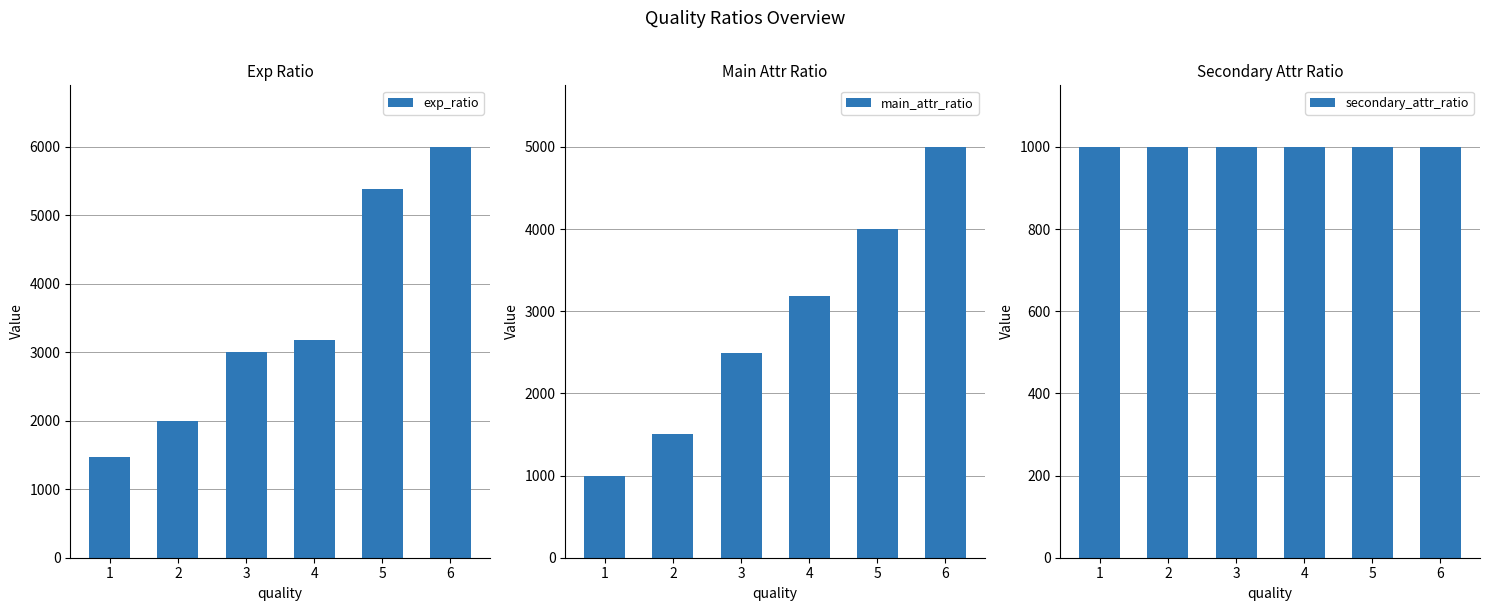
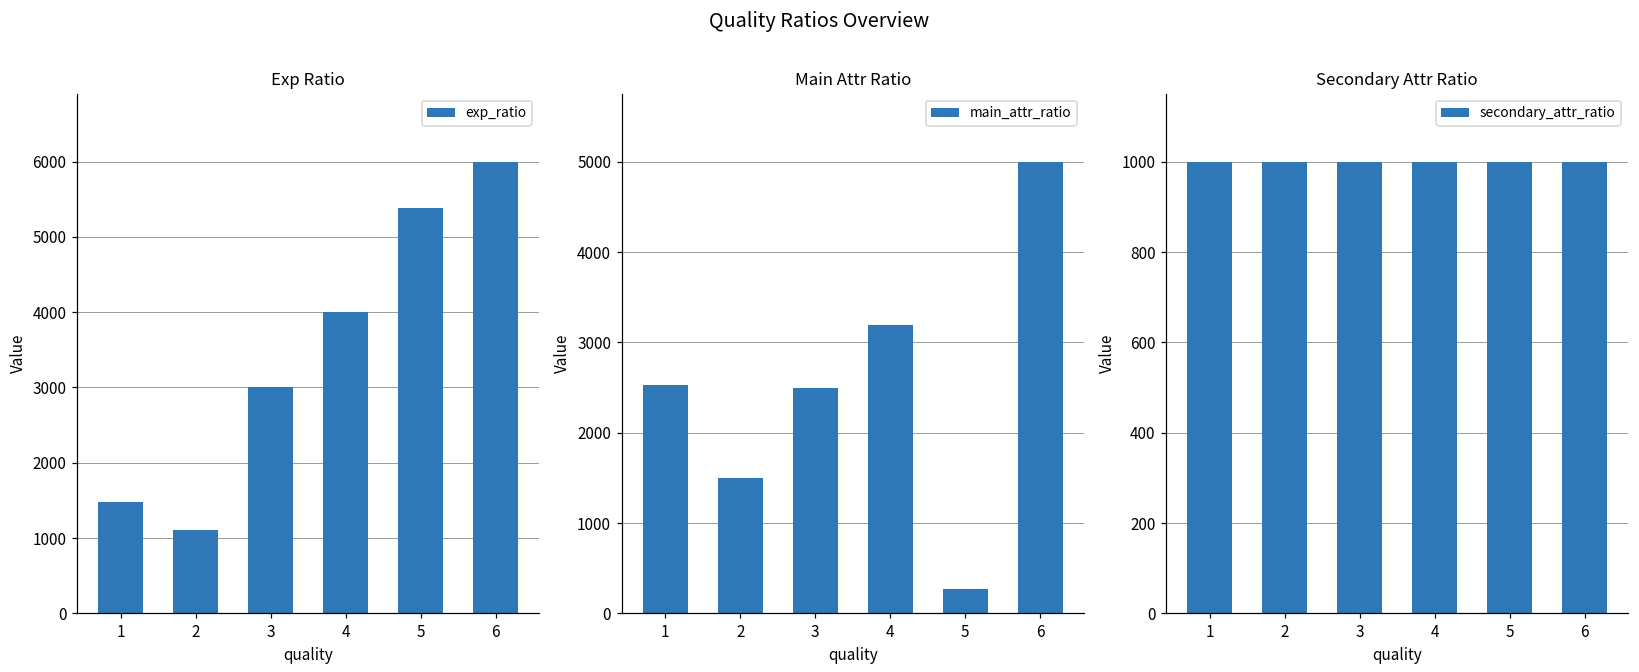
Exp Ratio, 2: 2000 -> 1100
Exp Ratio, 4: 3200 -> 4000
Main Attr Ratio, 1: 1000 -> 2500
Main Attr Ratio, 5: 4000 -> 300
